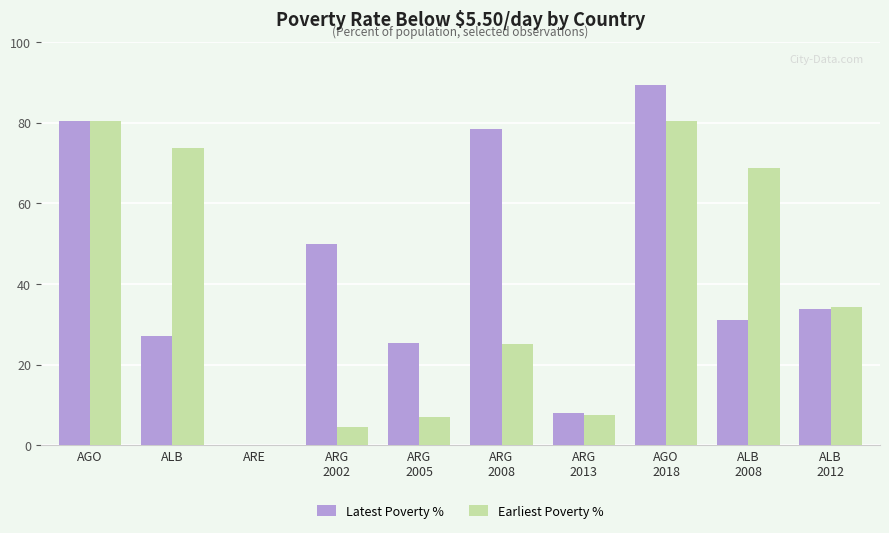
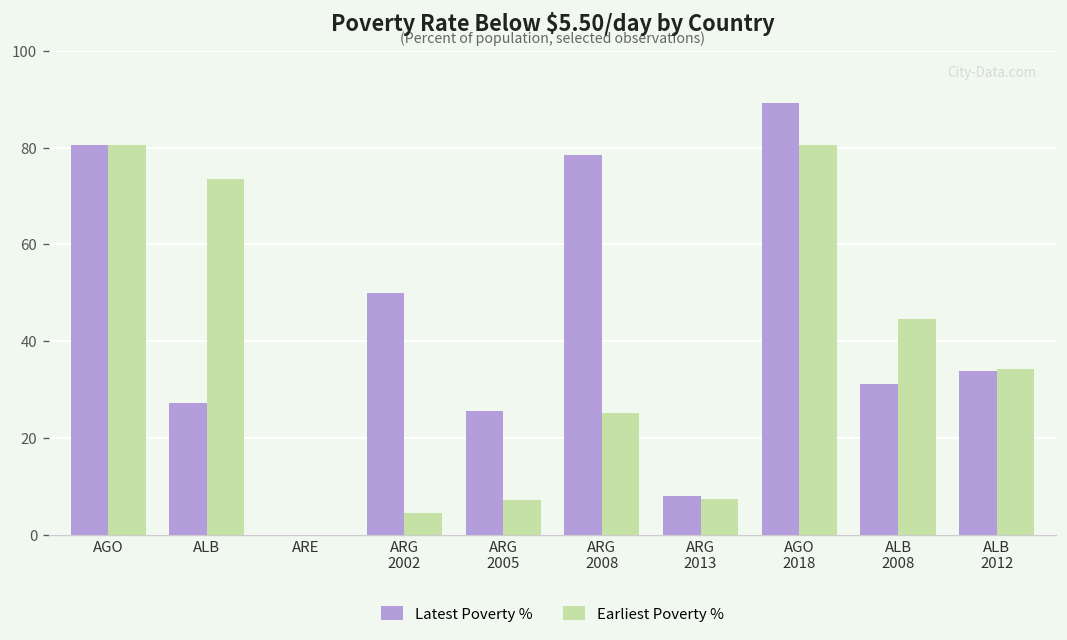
Earliest Poverty %, ALB 2008: 69 -> 45
